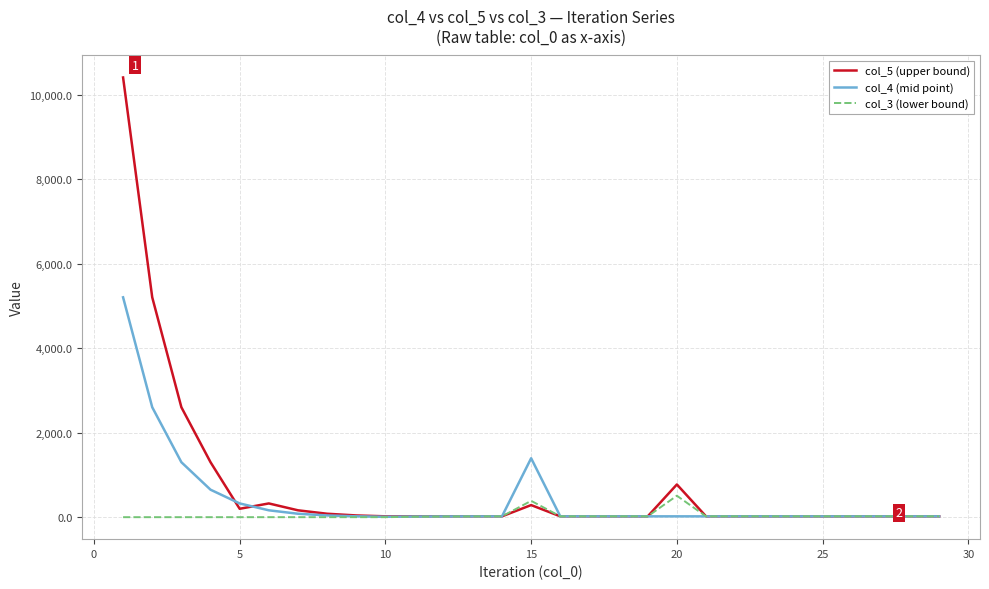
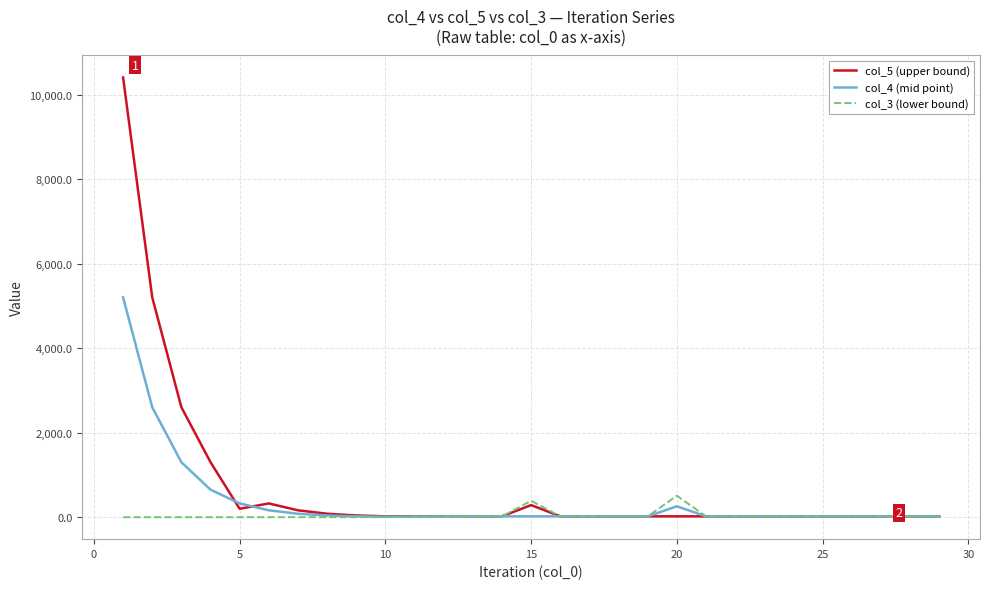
col_4 (mid point), 15: 1,400 -> 0
col_5 (upper bound), 20: 800 -> 0
col_4 (mid point), 20: 0 -> 300
